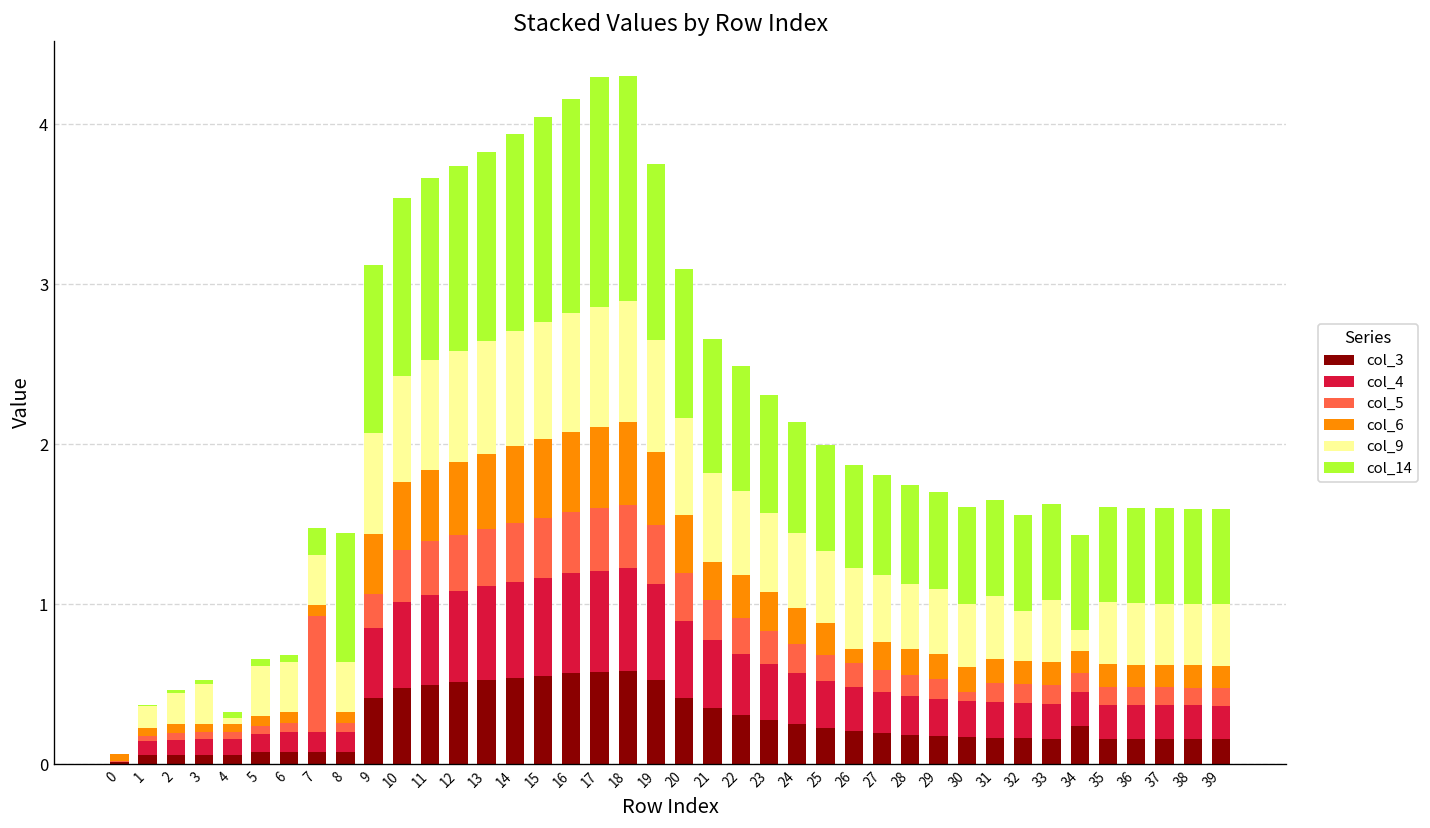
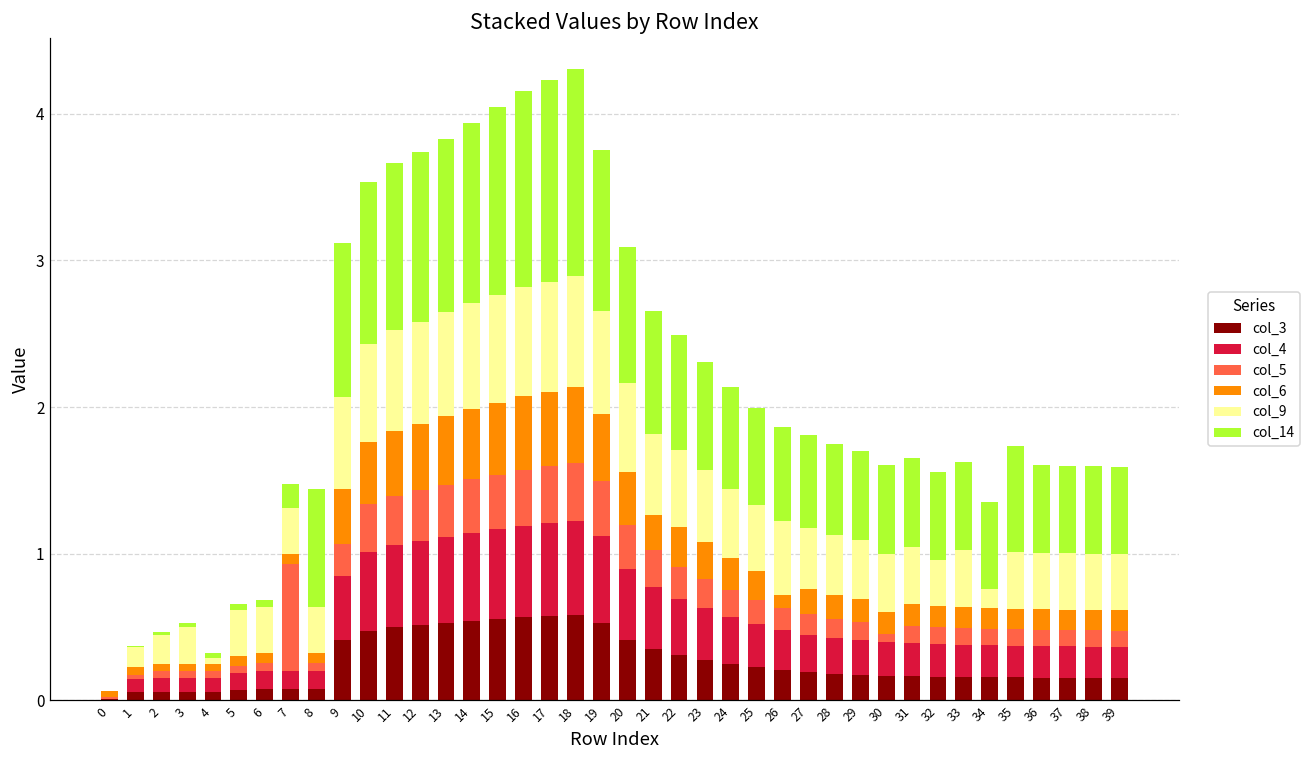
col_14, 17: 1.44 -> 1.37
col_3, 34: 0.24 -> 0.16
col_14, 35: 0.60 -> 0.73
